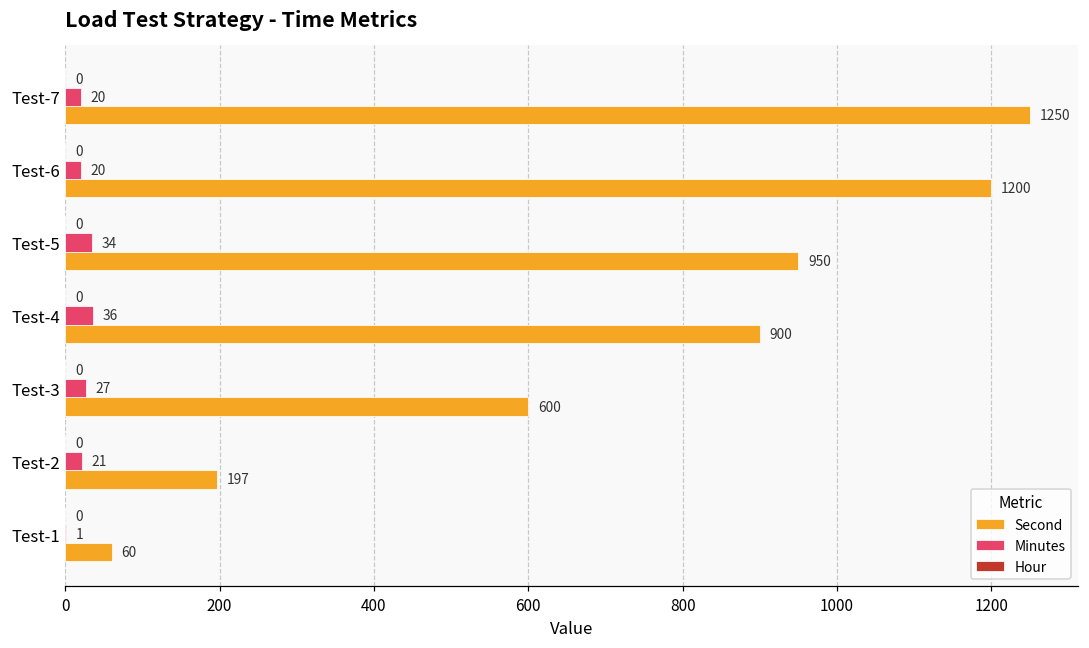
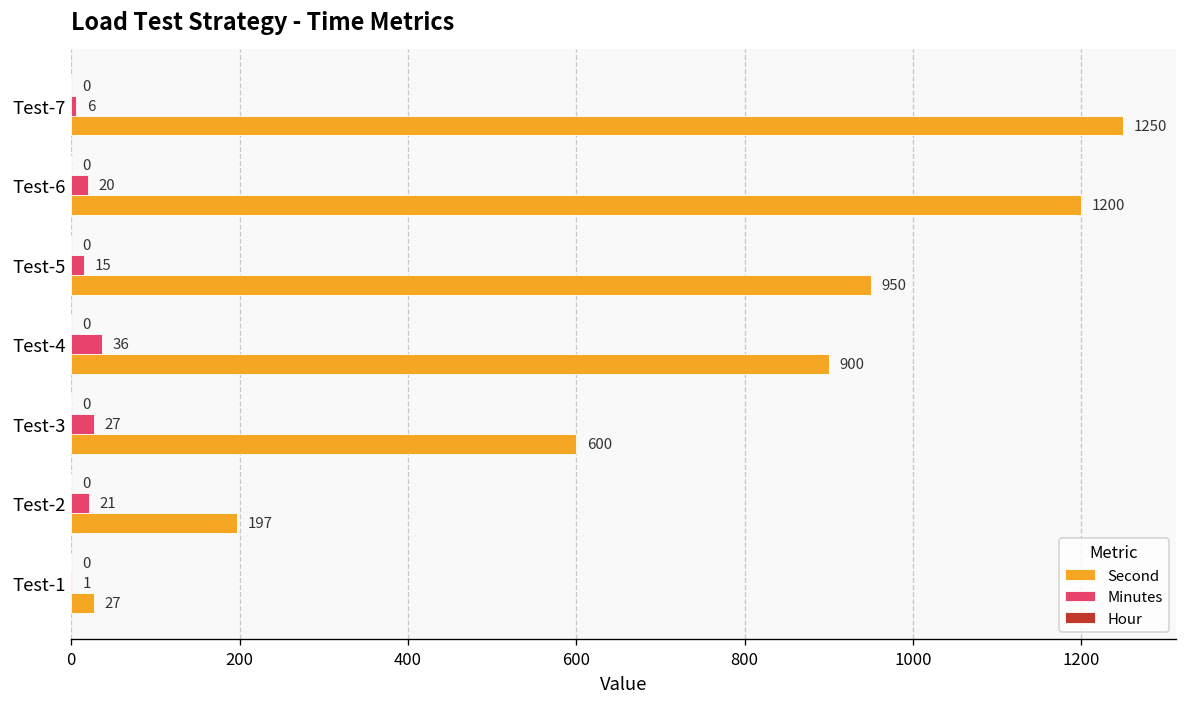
Minutes, Test-7: 20 -> 6
Minutes, Test-5: 34 -> 15
Second, Test-1: 60 -> 27
